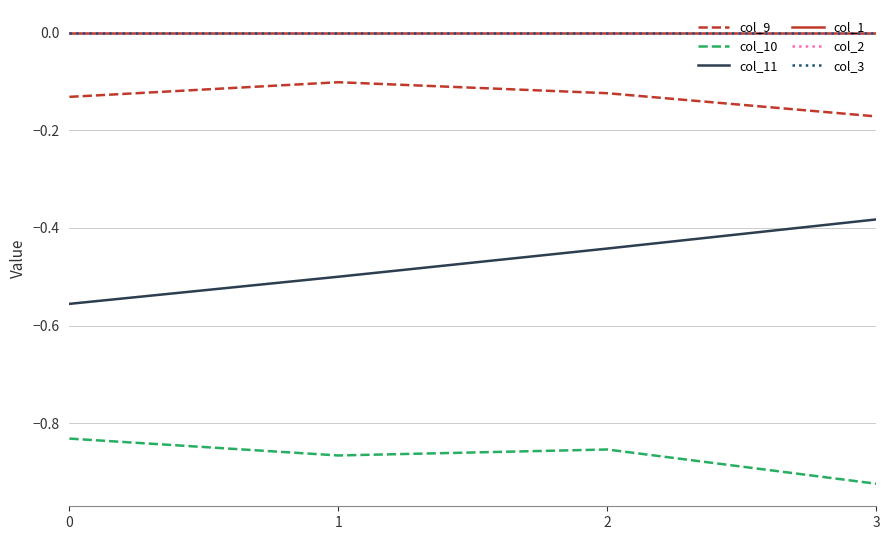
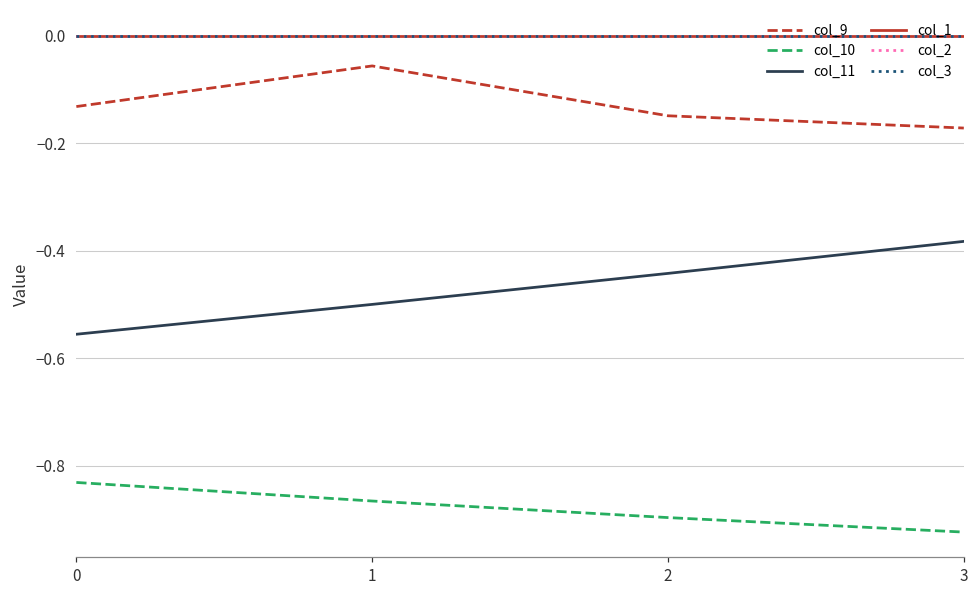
col_9, 1: -0.10 -> -0.06
col_9, 2: -0.12 -> -0.15
col_10, 2: -0.85 -> -0.90
